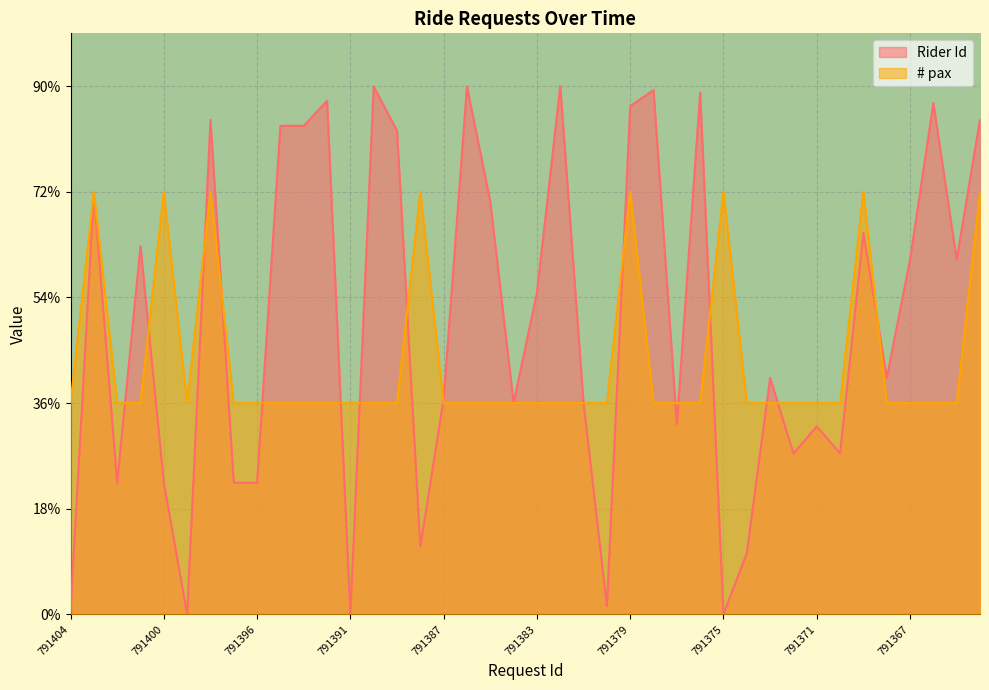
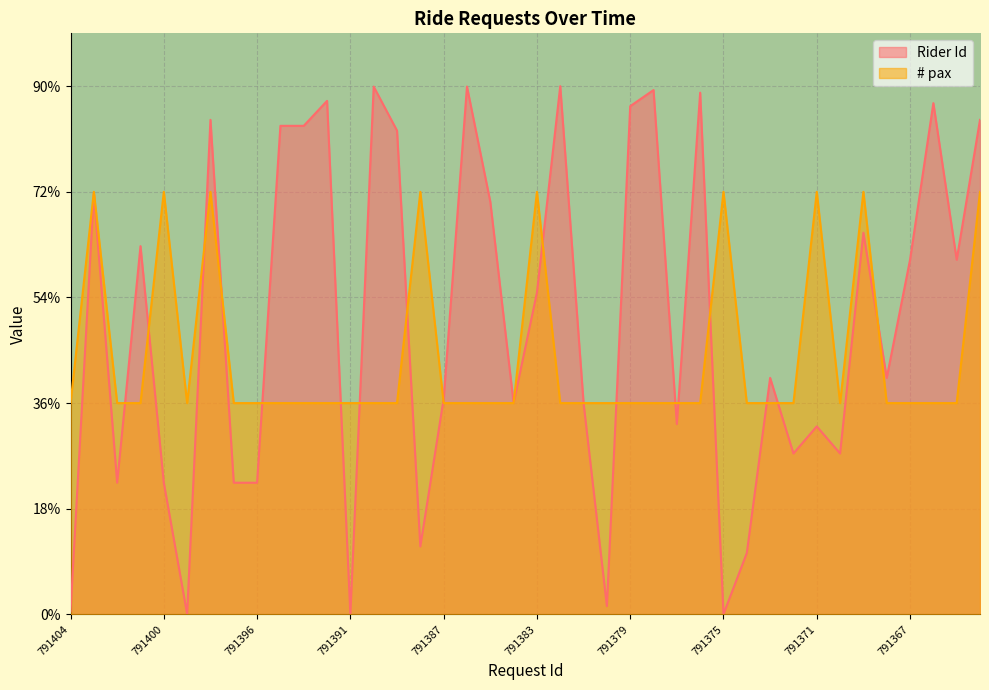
# pax, 791383: 36% -> 72%
# pax, 791379: 72% -> 36%
# pax, 791371: 36% -> 72%
